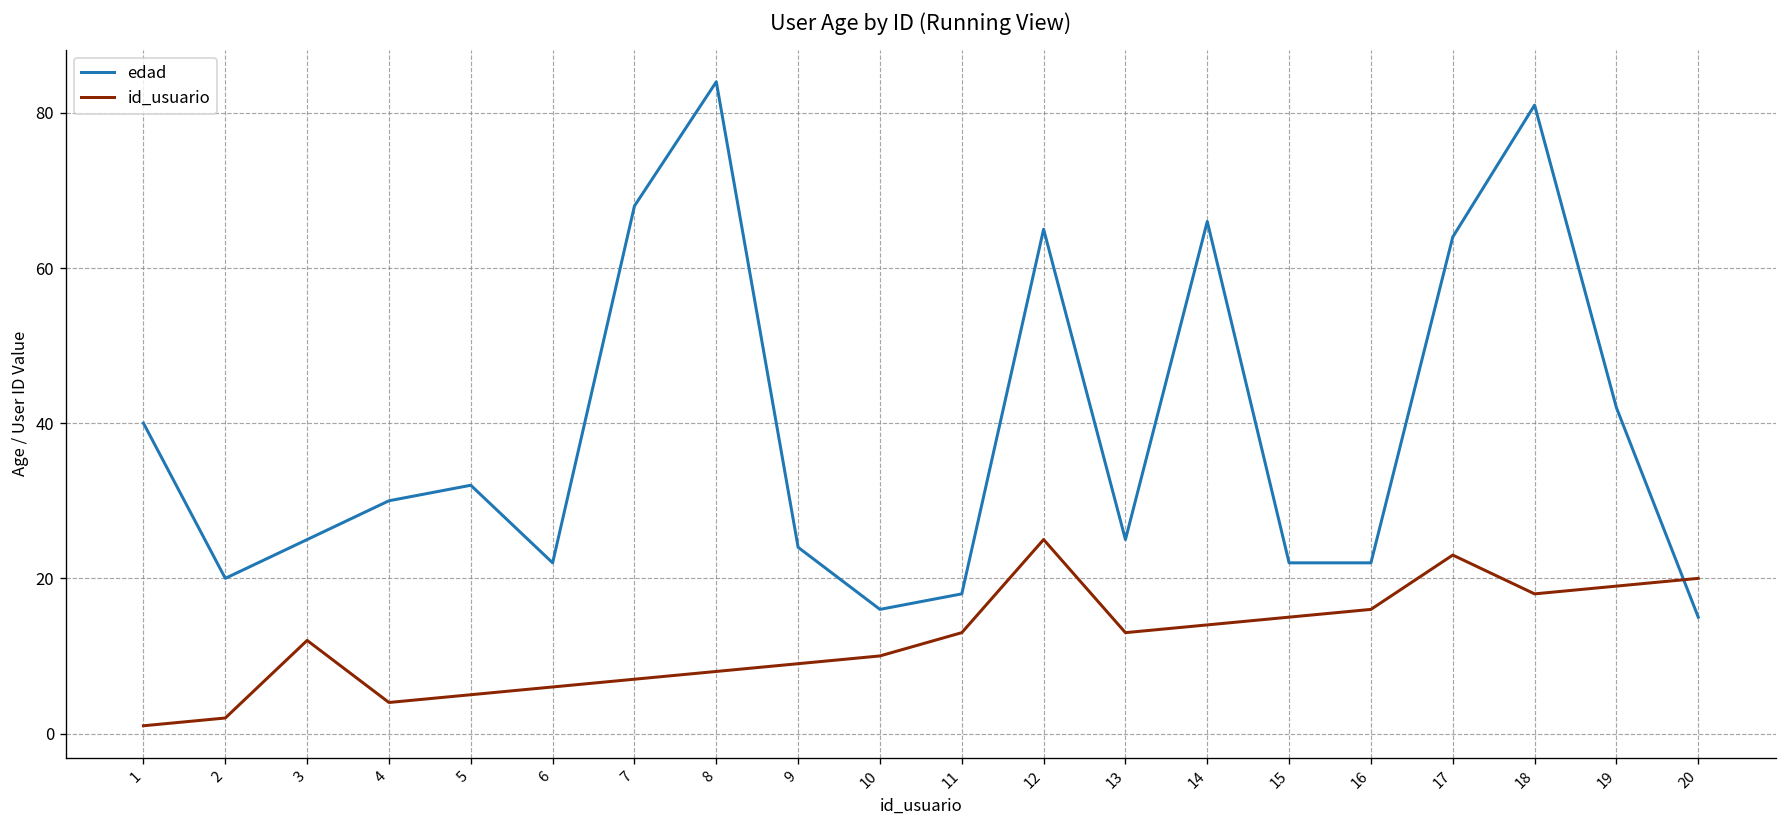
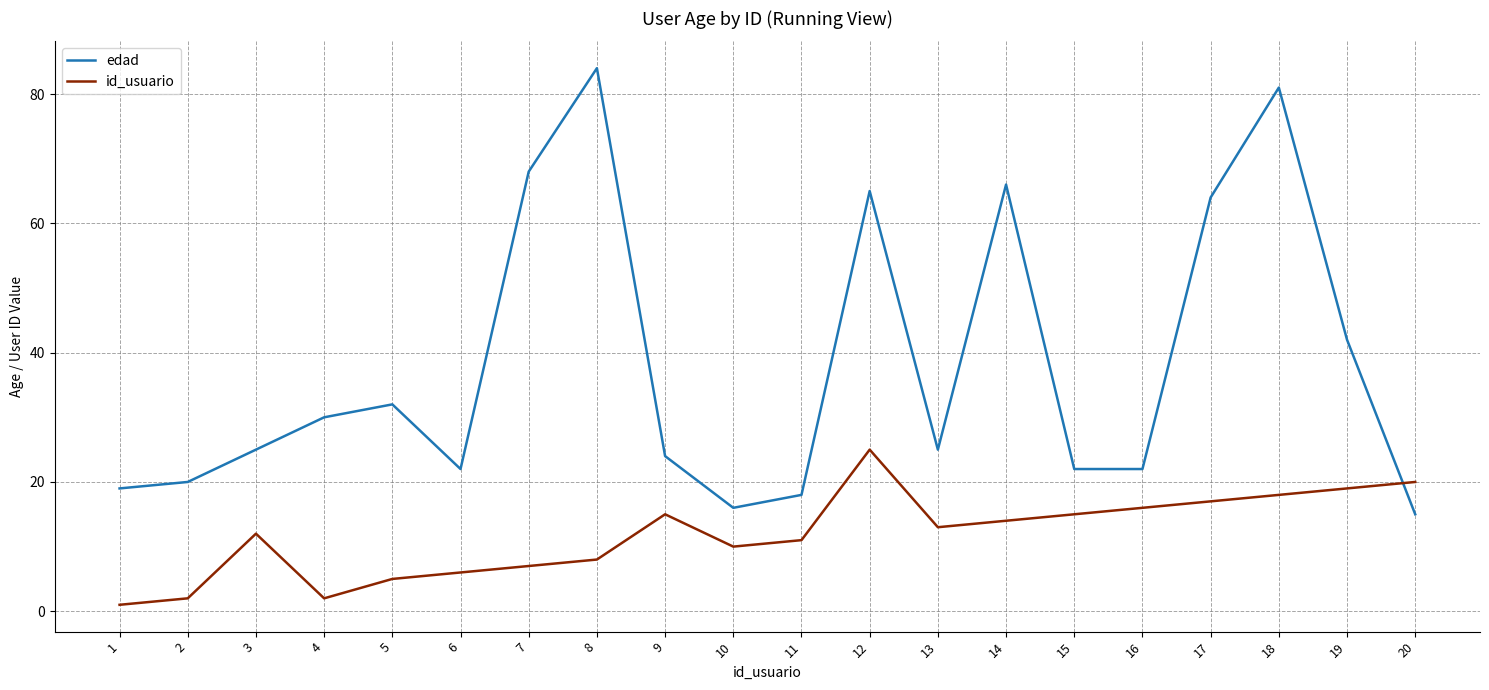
edad, 1: 40 -> 19
id_usuario, 4: 4 -> 2
id_usuario, 9: 9 -> 15
id_usuario, 11: 13 -> 11
id_usuario, 17: 23 -> 17
